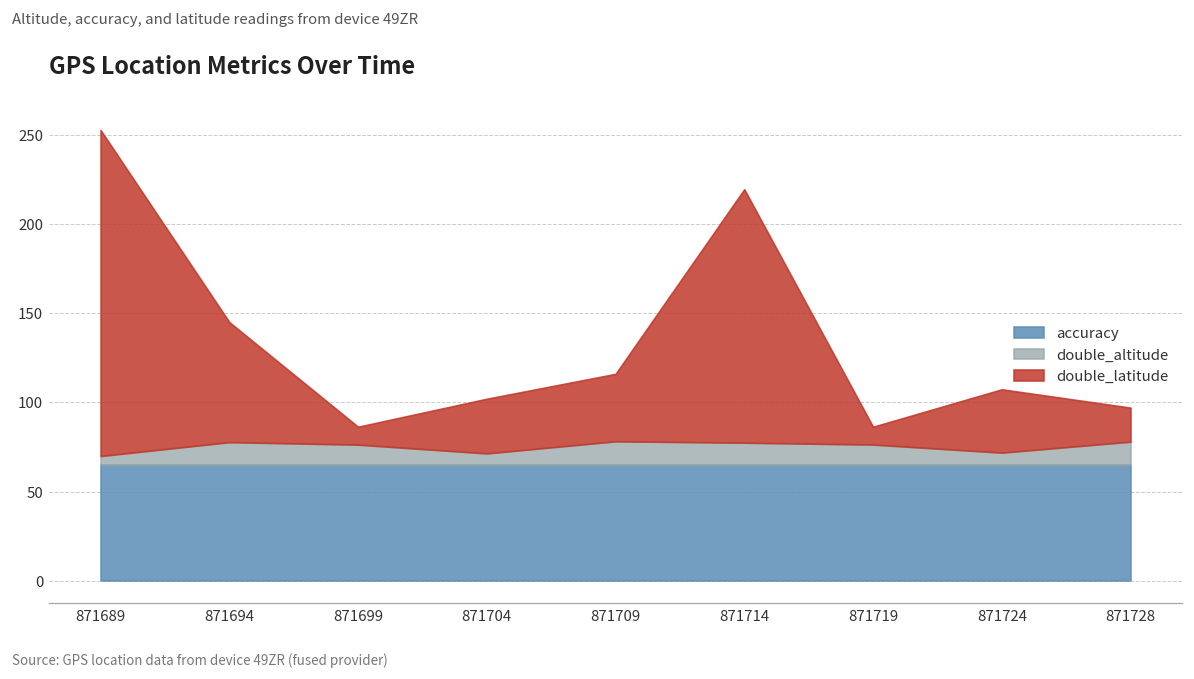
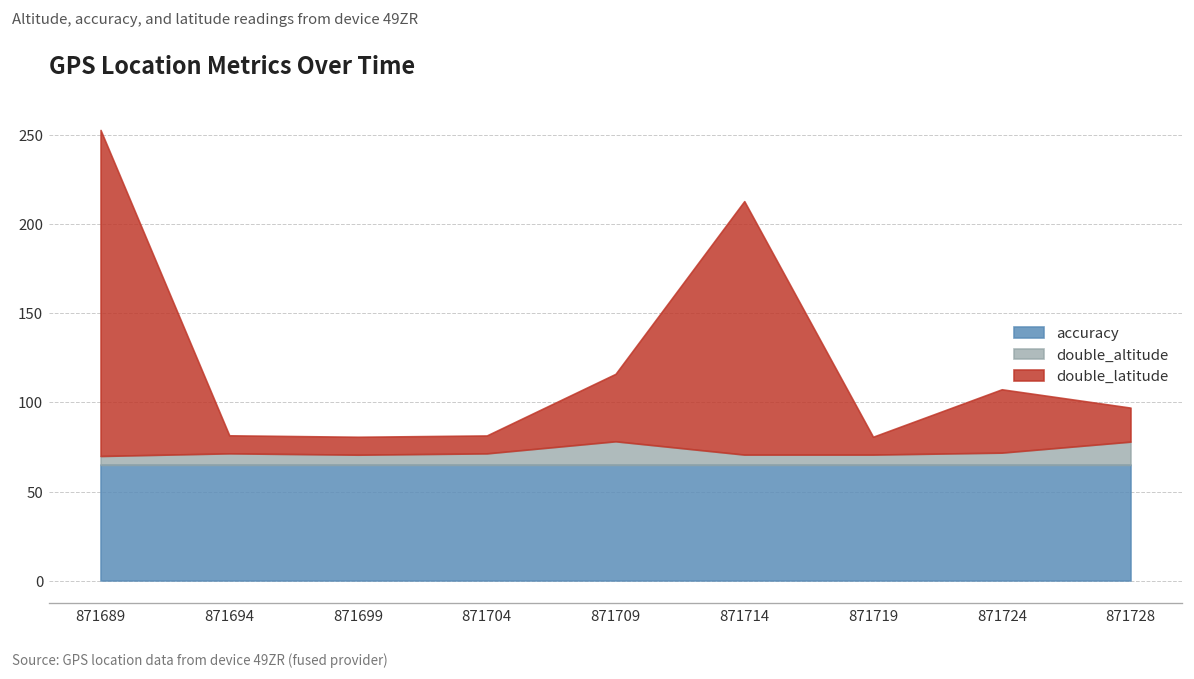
double_altitude, 871694: 78 -> 71
double_latitude, 871694: 67 -> 10
double_altitude, 871699: 76 -> 71
double_latitude, 871704: 31 -> 10
double_altitude, 871714: 77 -> 71
double_altitude, 871719: 76 -> 71
